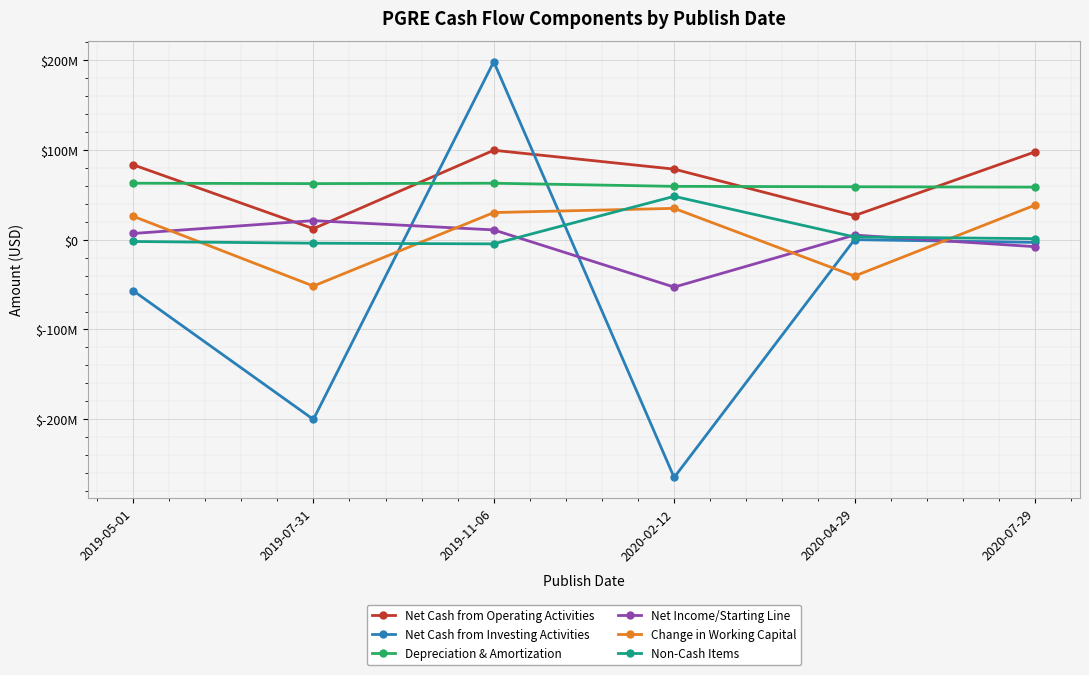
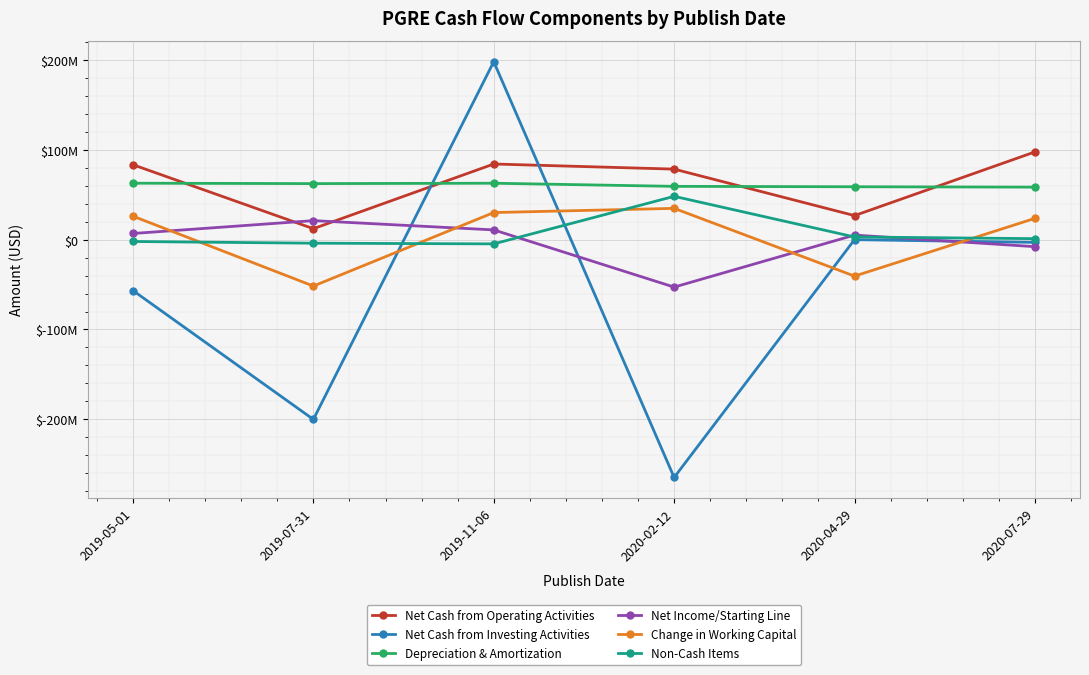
Net Cash from Operating Activities, 2019-11-06: $100000000 -> $80000000
Change in Working Capital, 2020-07-29: $40000000 -> $20000000
